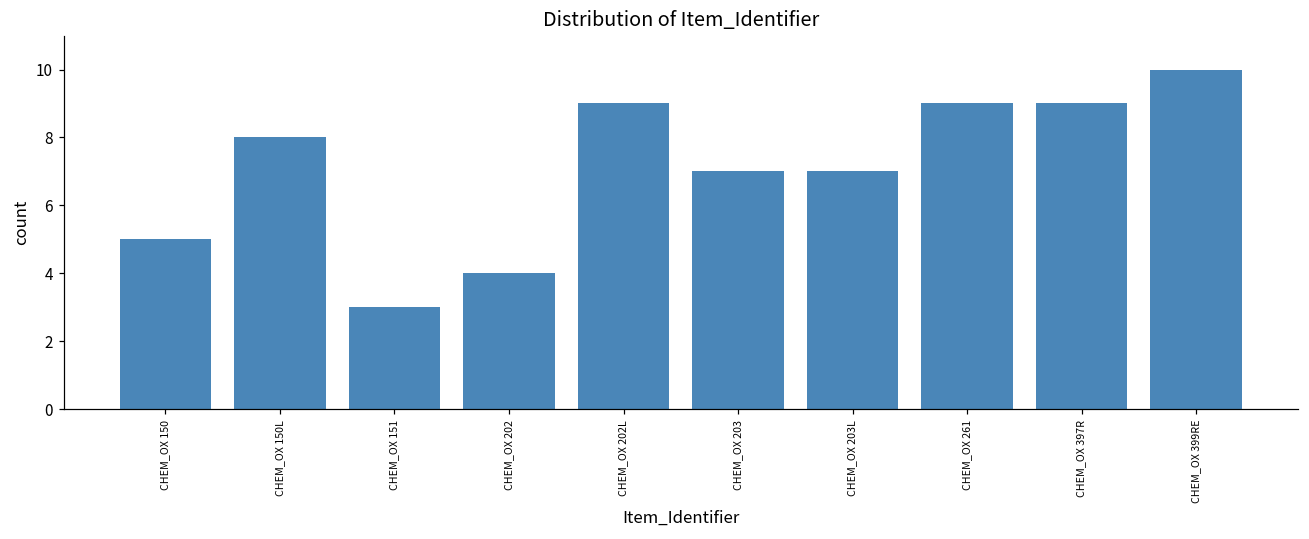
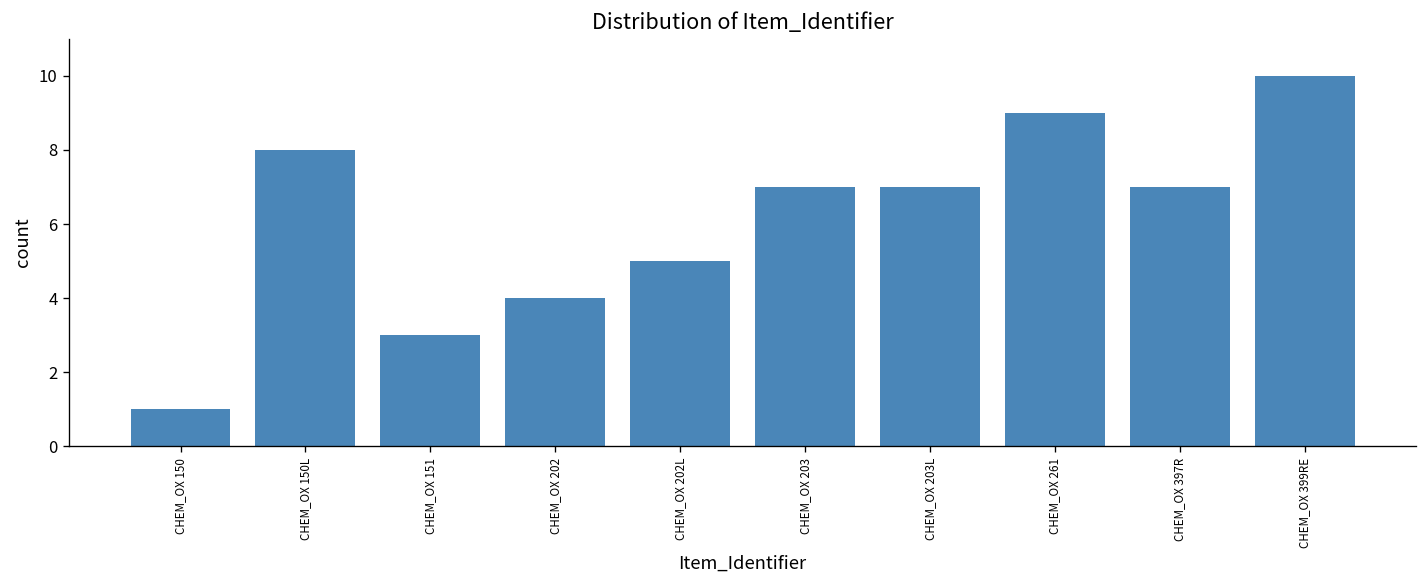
CHEM_OX 150: 5 -> 1
CHEM_OX 202L: 9 -> 5
CHEM_OX 397R: 9 -> 7
